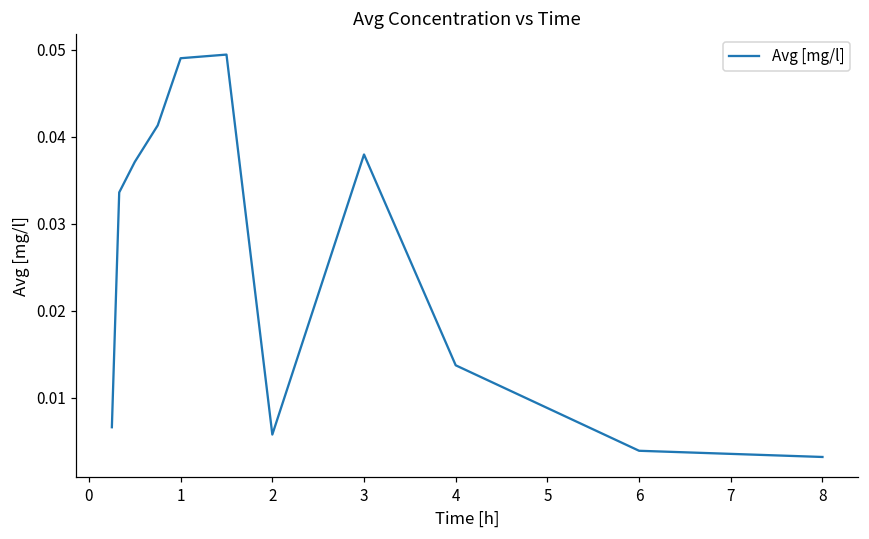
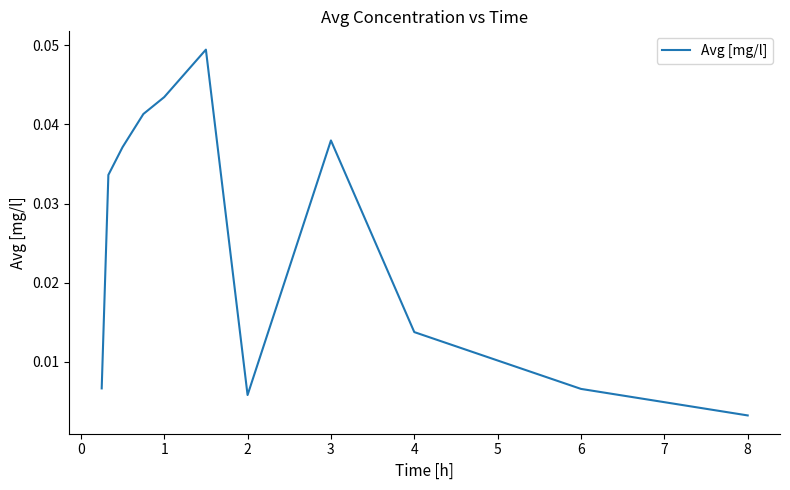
1: 0.049 -> 0.043
6: 0.004 -> 0.007
